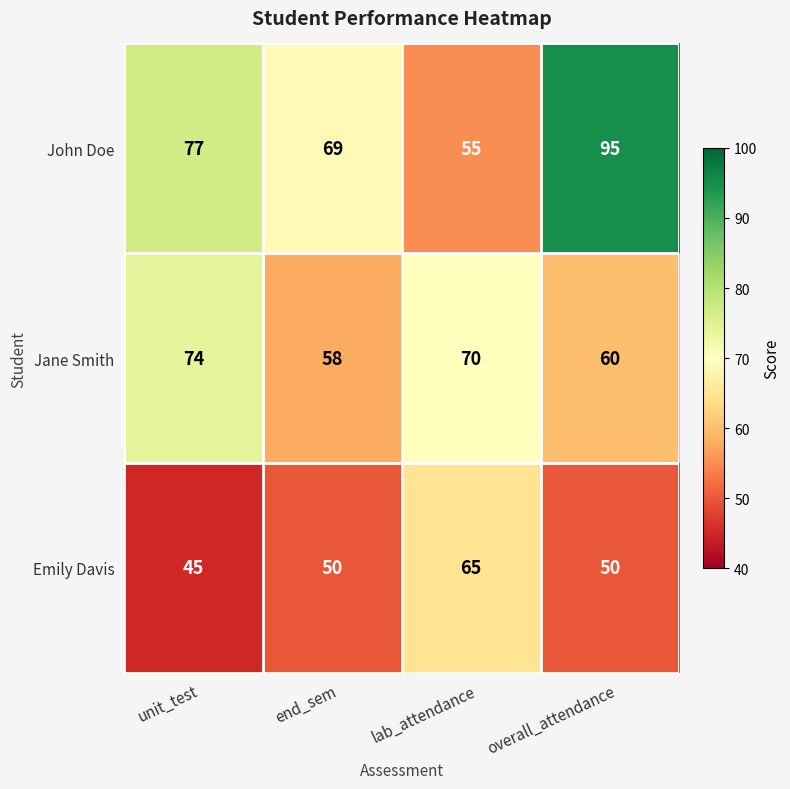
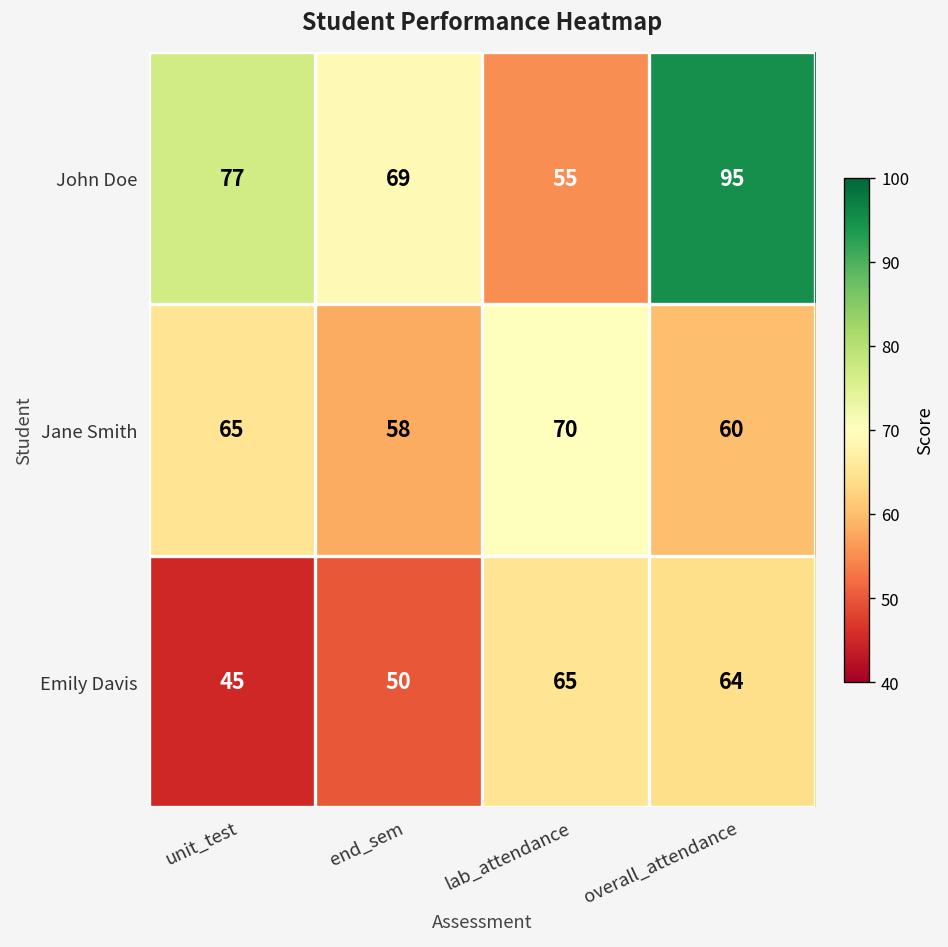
Jane Smith, unit_test: 74 -> 65
Emily Davis, overall_attendance: 50 -> 64
